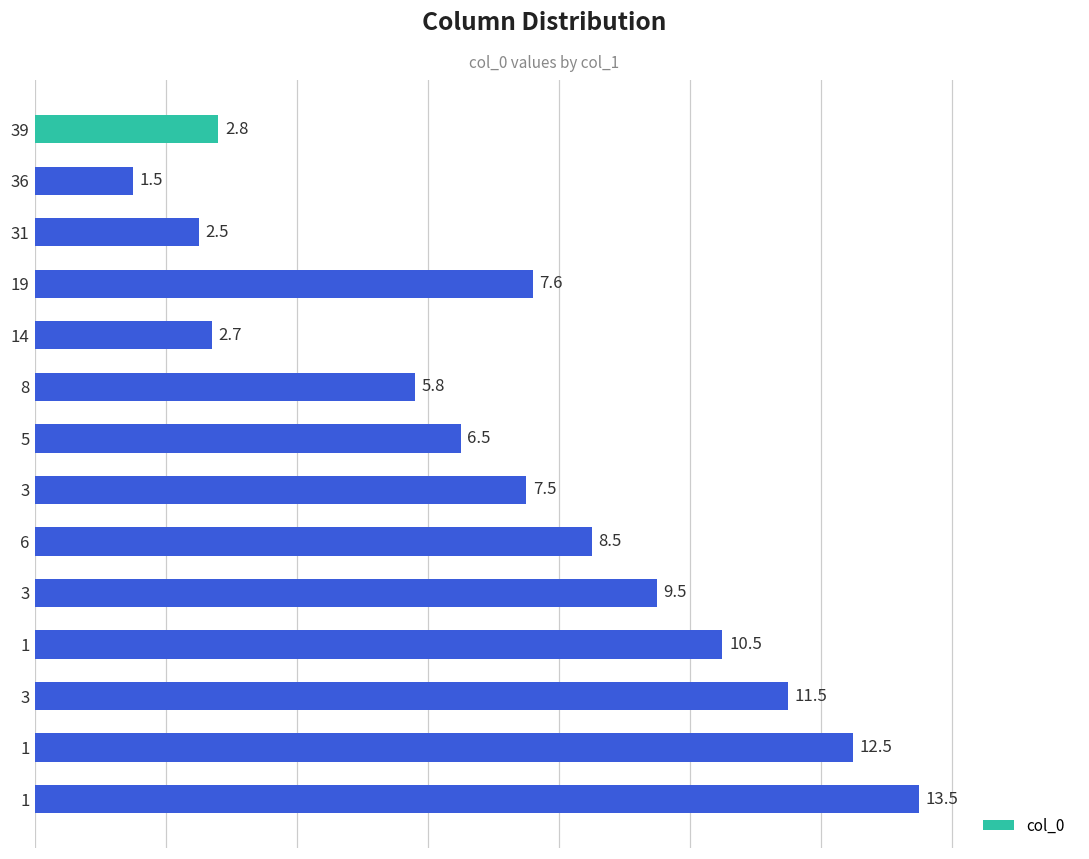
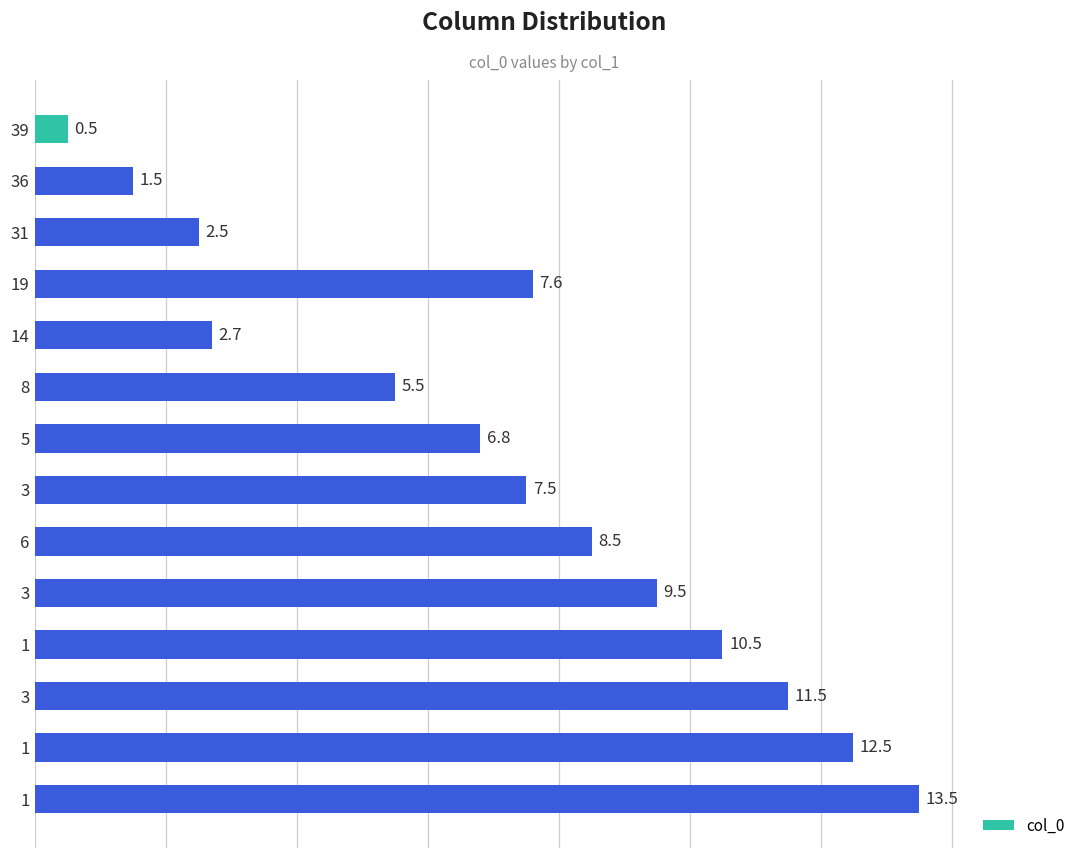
39: 2.8 -> 0.5
8: 5.8 -> 5.5
5: 6.5 -> 6.8
